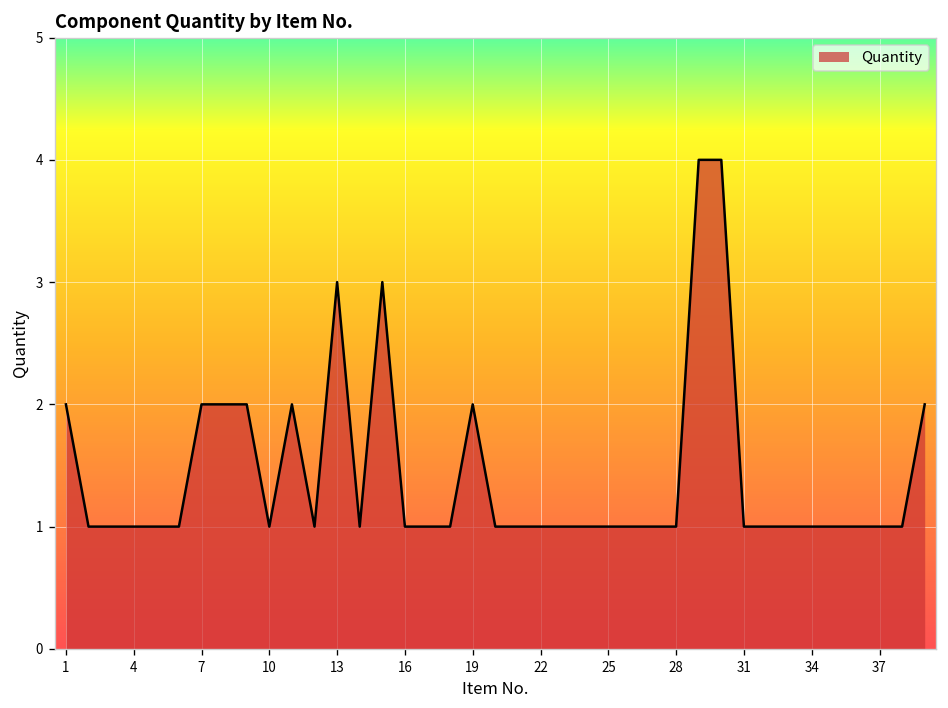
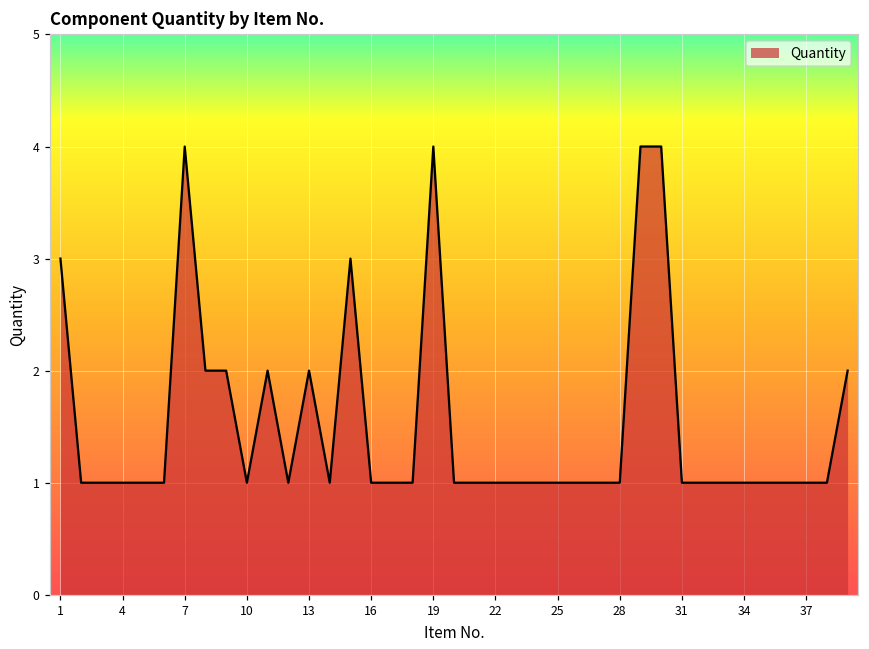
1: 2 -> 3
7: 2 -> 4
13: 3 -> 2
19: 2 -> 4
